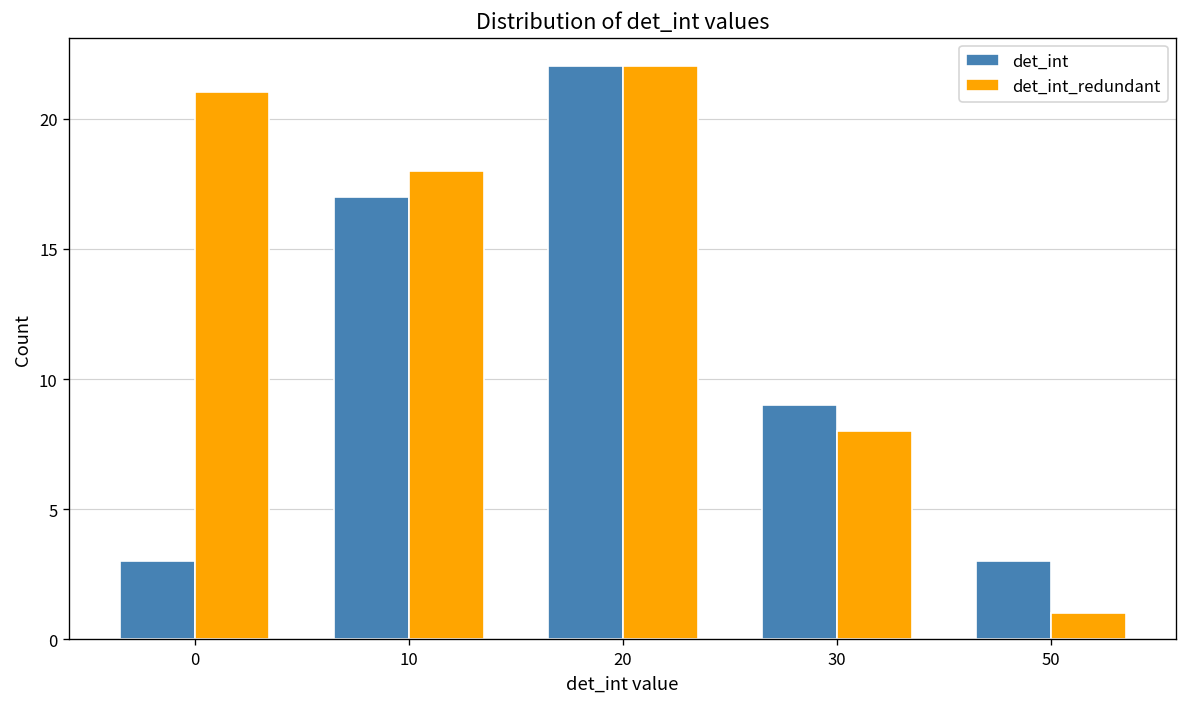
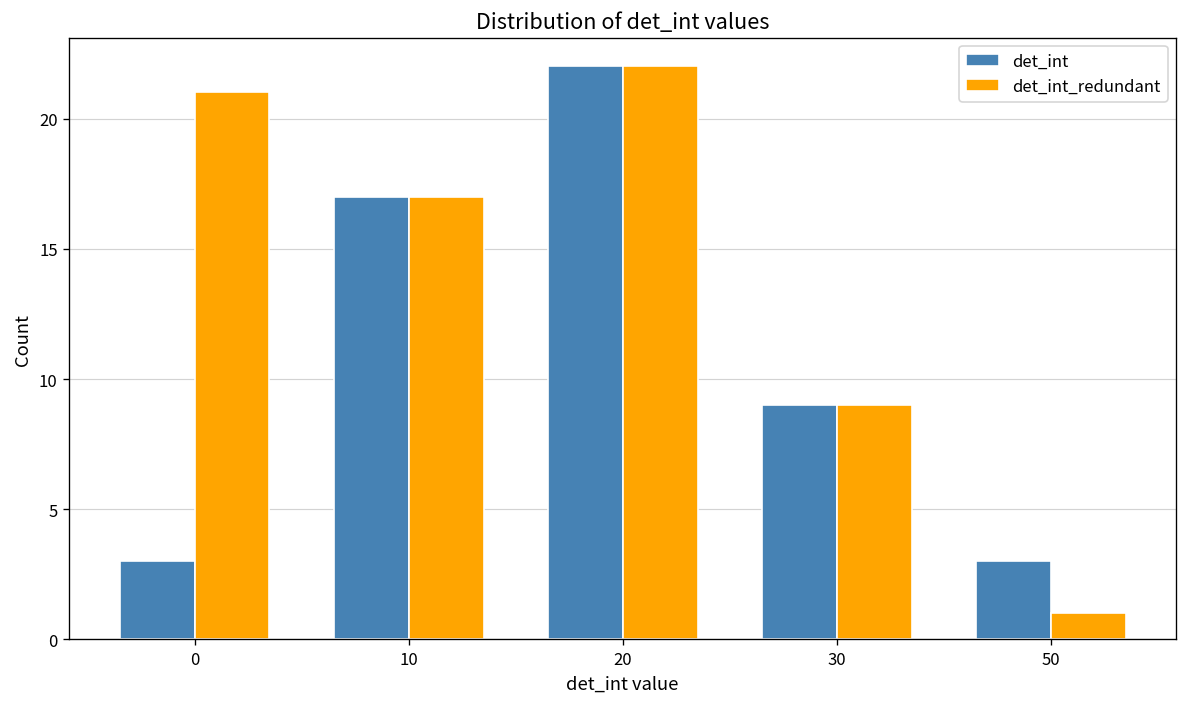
det_int_redundant, 10: 18 -> 17
det_int_redundant, 30: 8 -> 9
